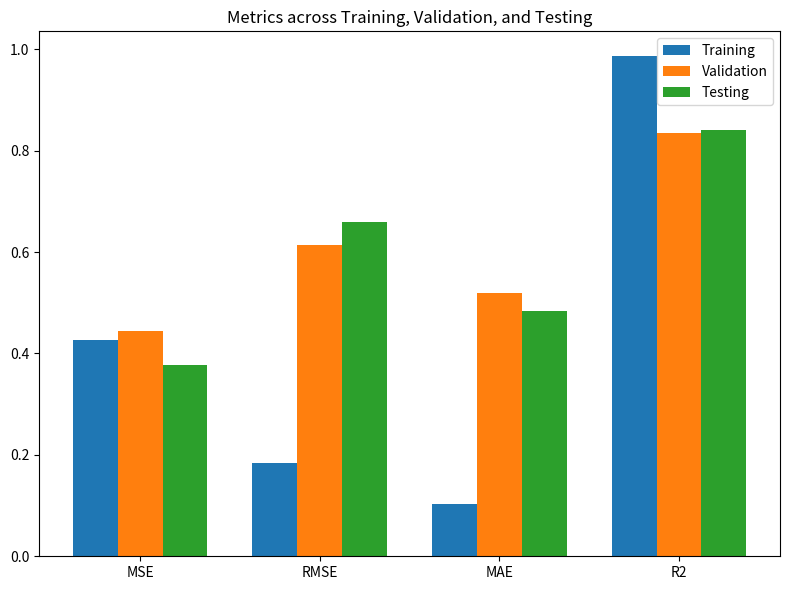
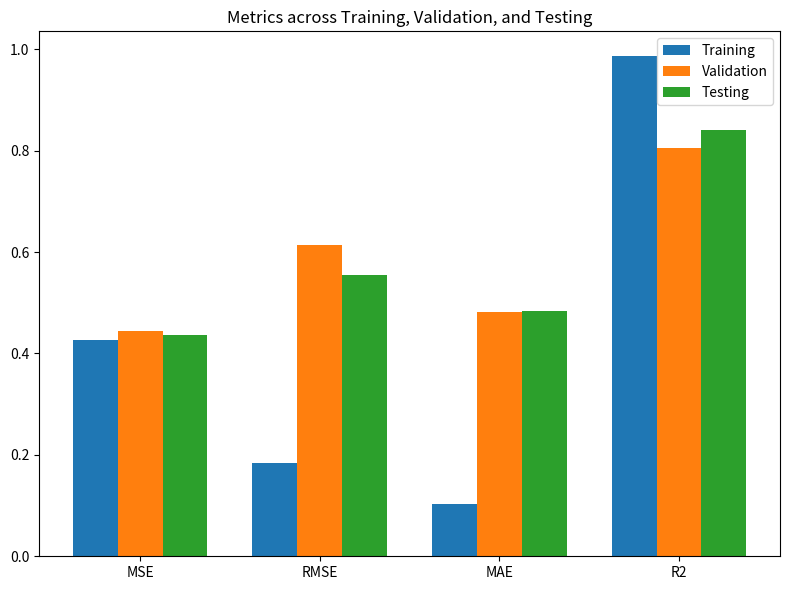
Testing, MSE: 0.38 -> 0.44
Testing, RMSE: 0.66 -> 0.56
Validation, MAE: 0.52 -> 0.48
Validation, R2: 0.84 -> 0.81
